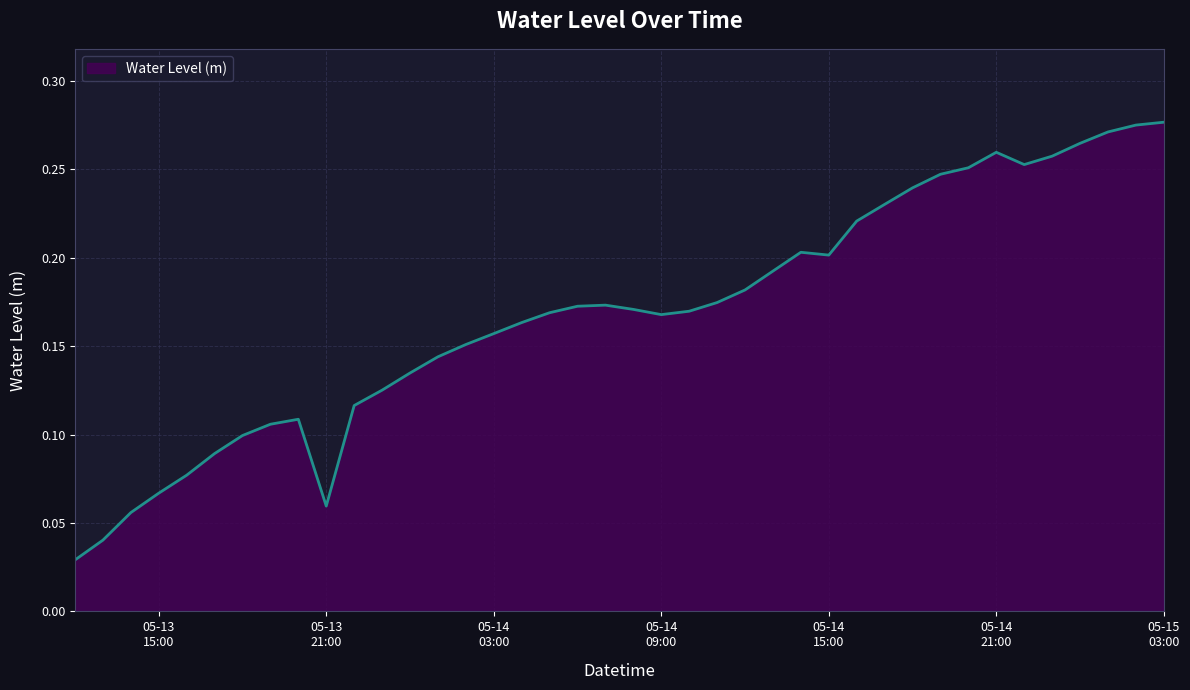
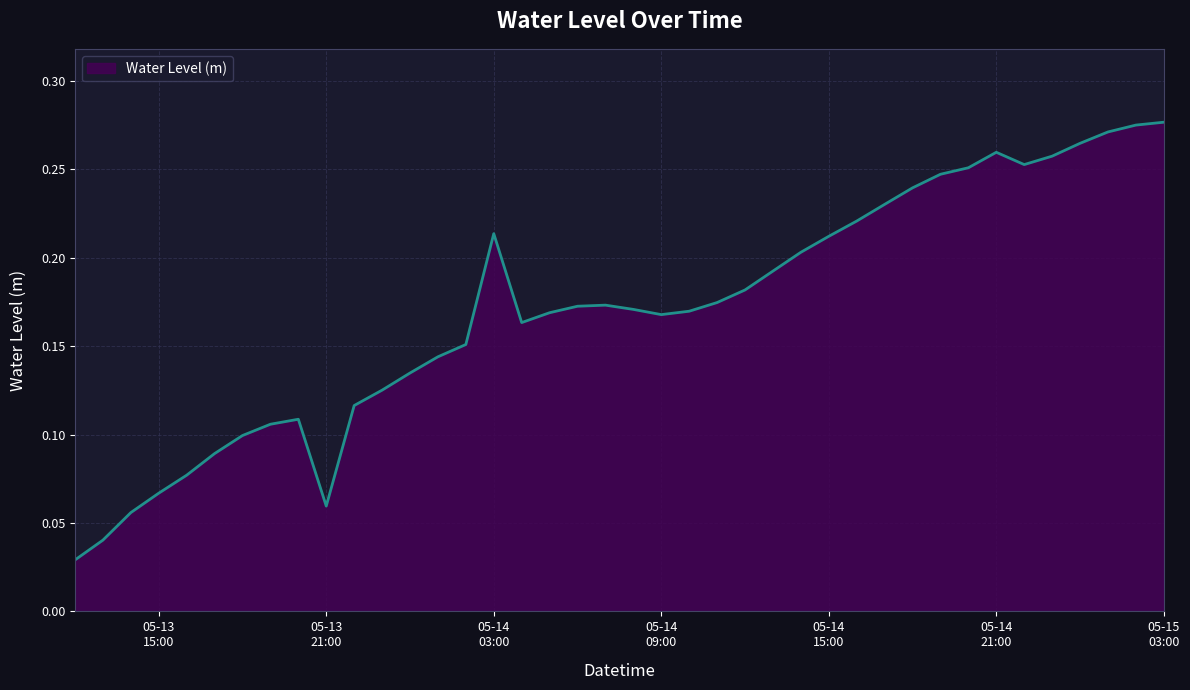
05-14 03:00: 0.157 -> 0.214
05-14 15:00: 0.202 -> 0.212
